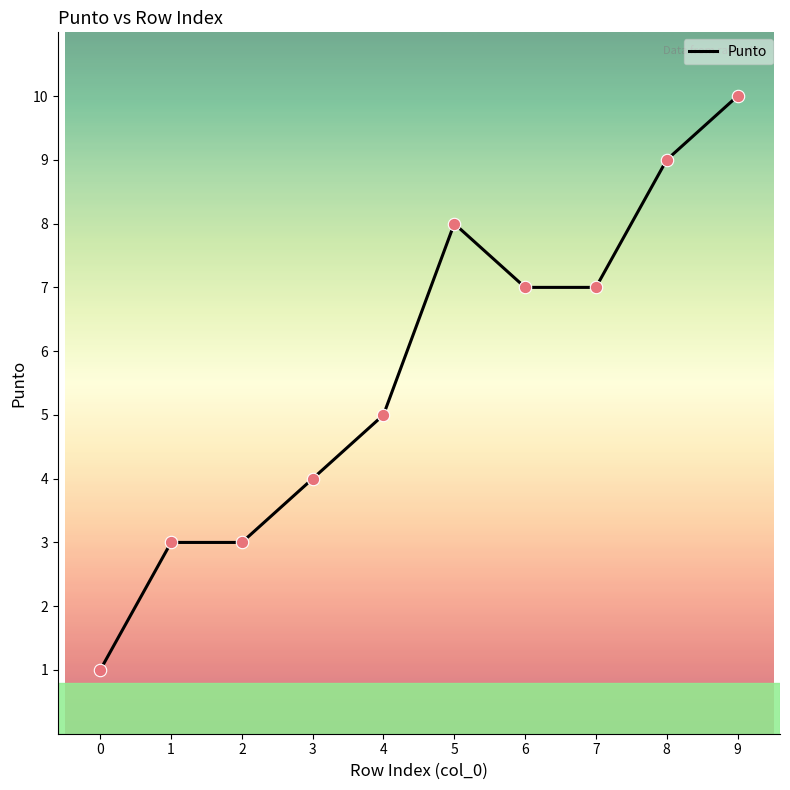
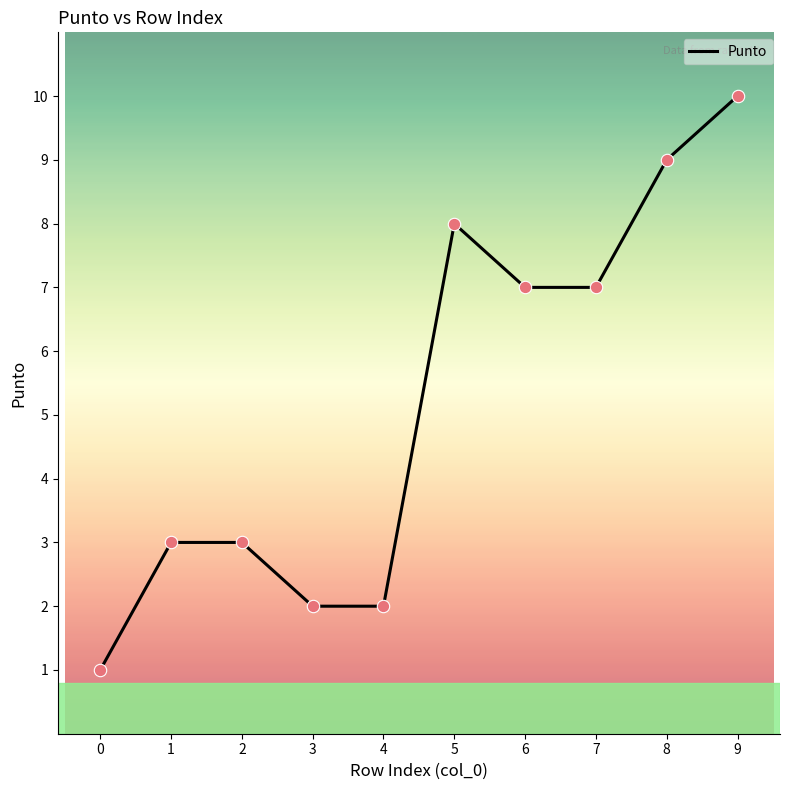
3: 4 -> 2
4: 5 -> 2
